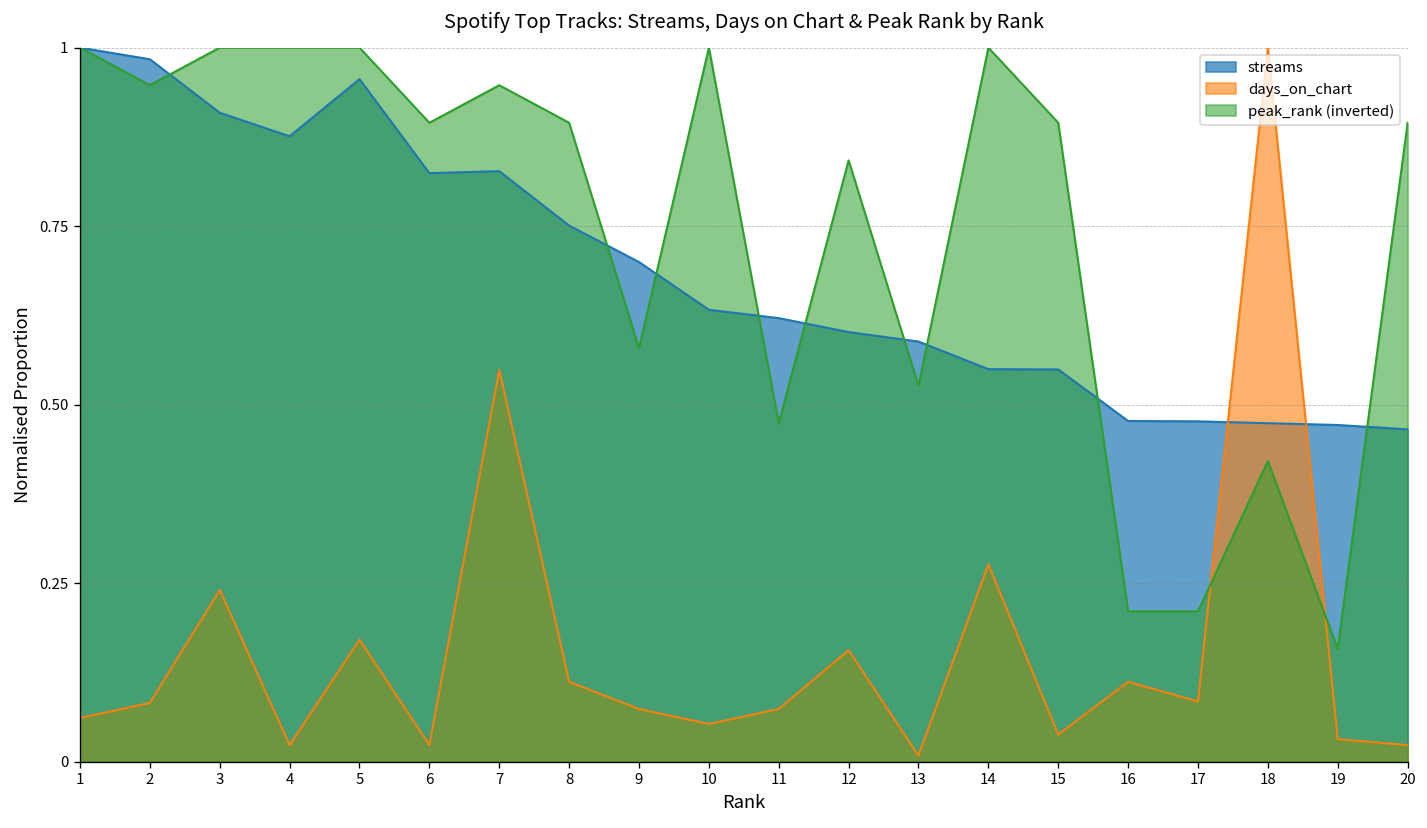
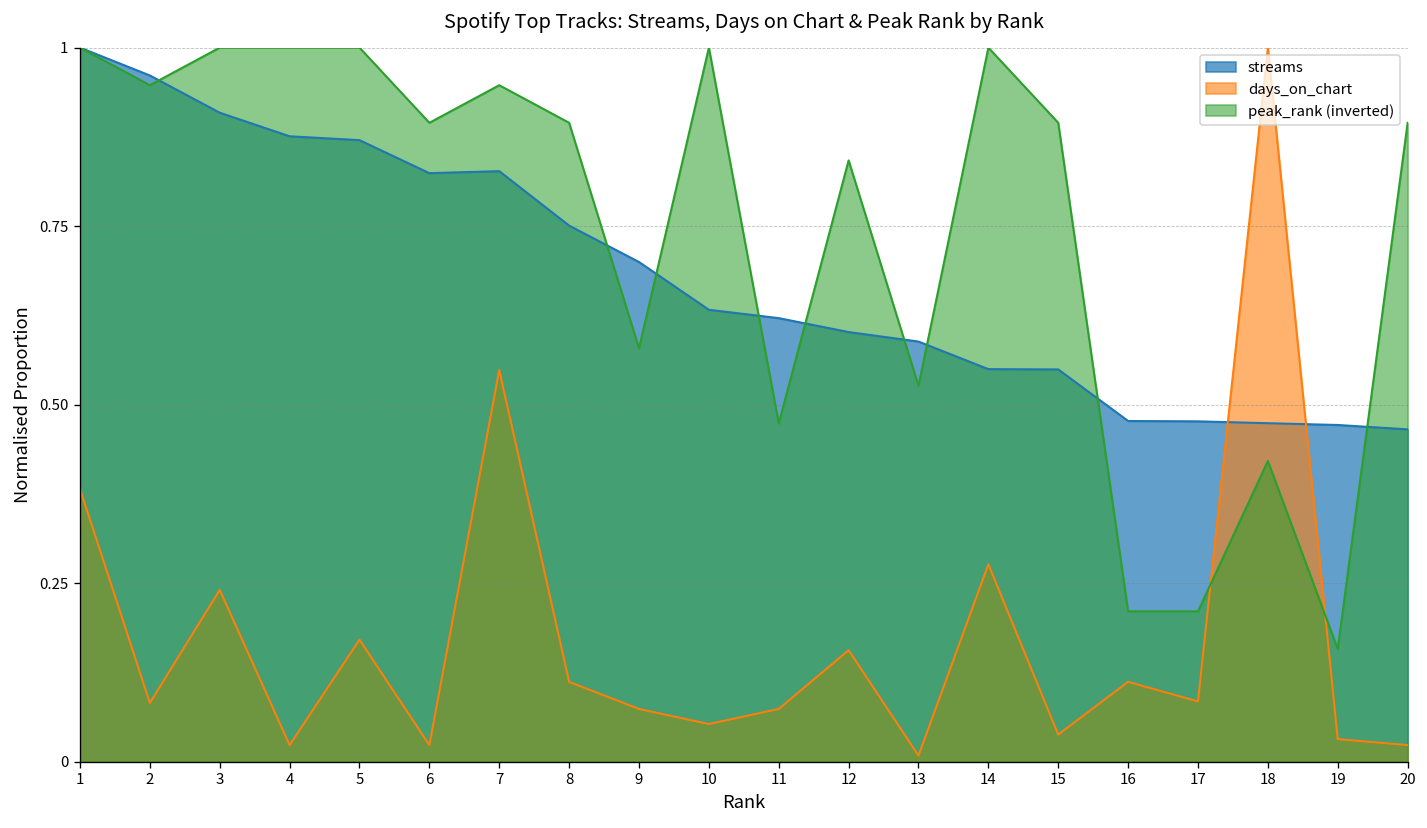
days_on_chart, 1: 0.06 -> 0.38
streams, 2: 0.98 -> 0.96
streams, 5: 0.96 -> 0.87
